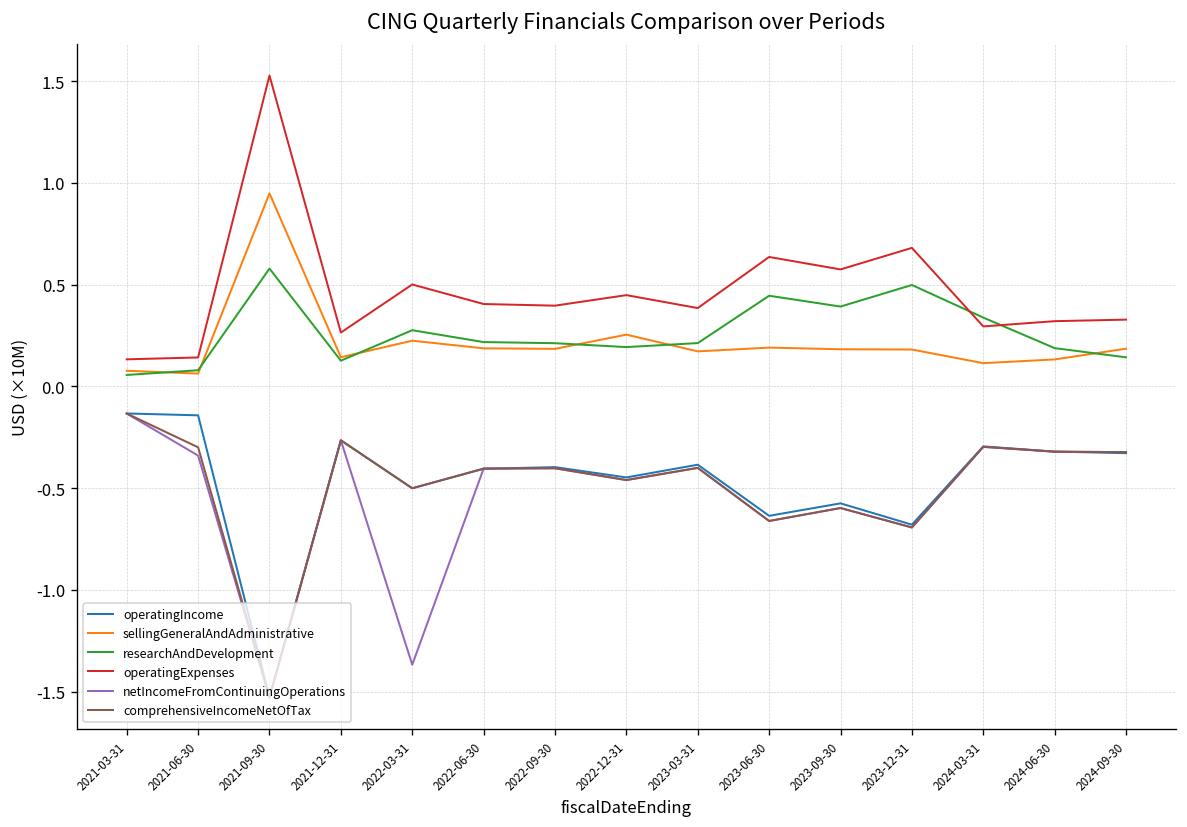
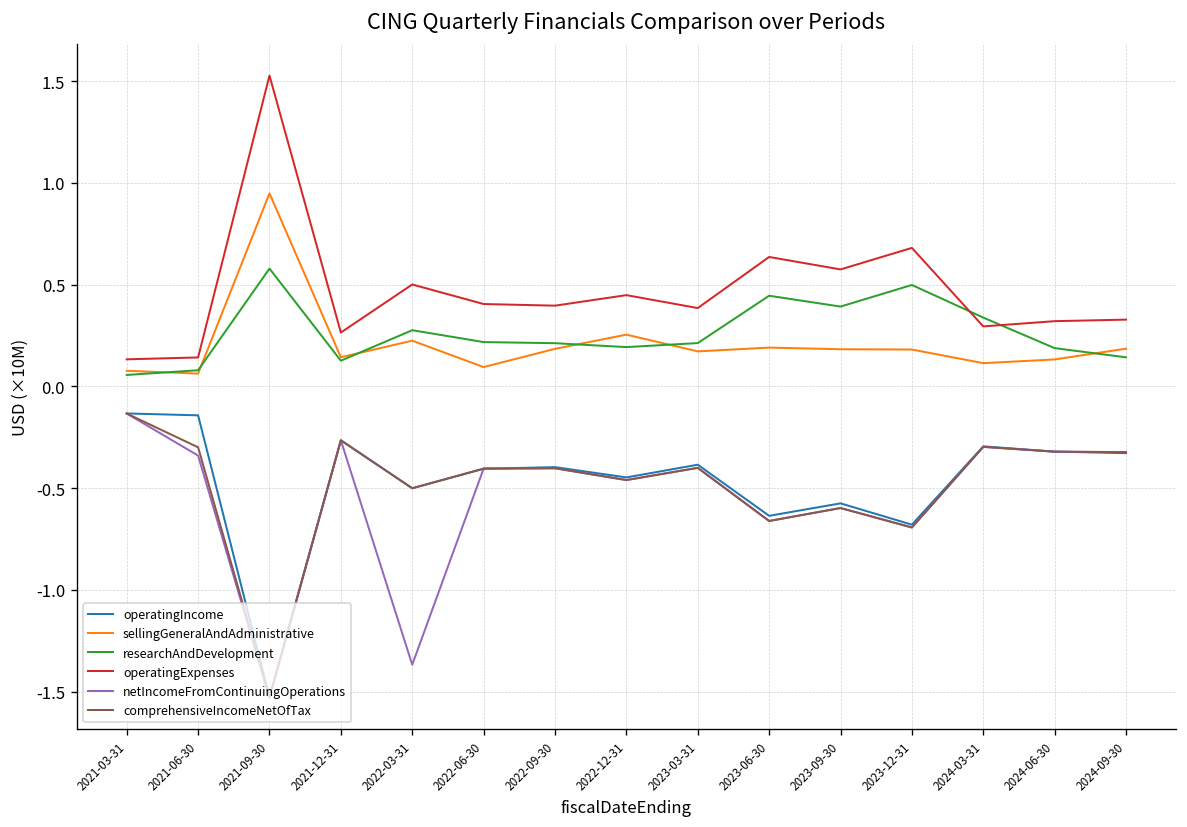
sellingGeneralAndAdministrative, 2022-06-30: 0.19 -> 0.09
